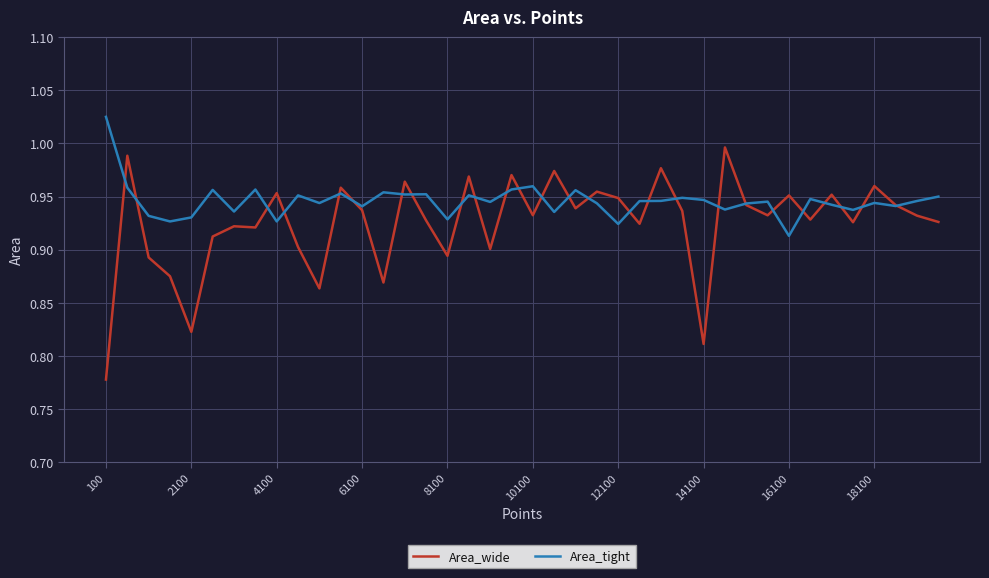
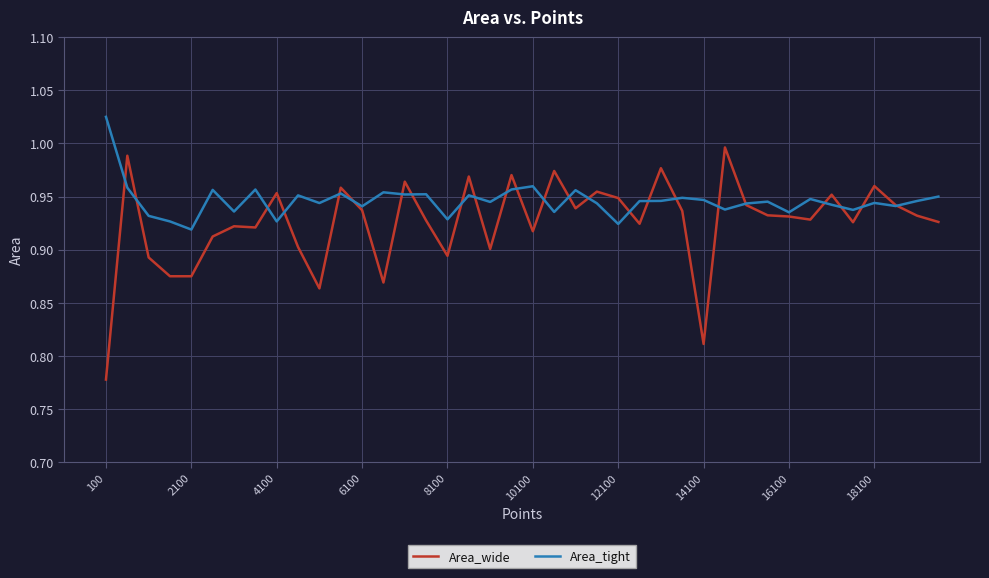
Area_wide, 2100: 0.823 -> 0.875
Area_tight, 2100: 0.930 -> 0.919
Area_wide, 10100: 0.932 -> 0.917
Area_wide, 16100: 0.951 -> 0.931
Area_tight, 16100: 0.913 -> 0.935
